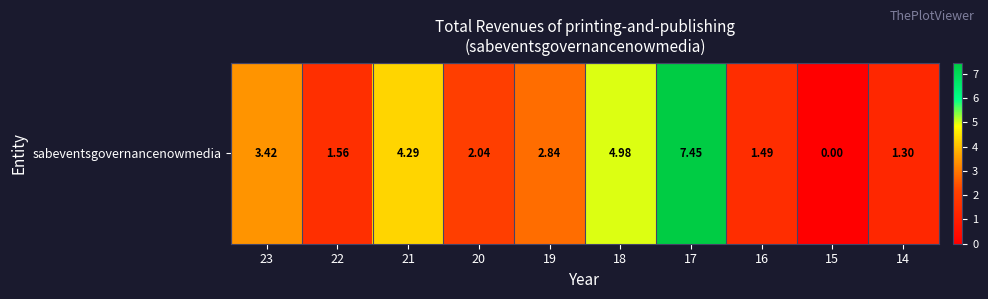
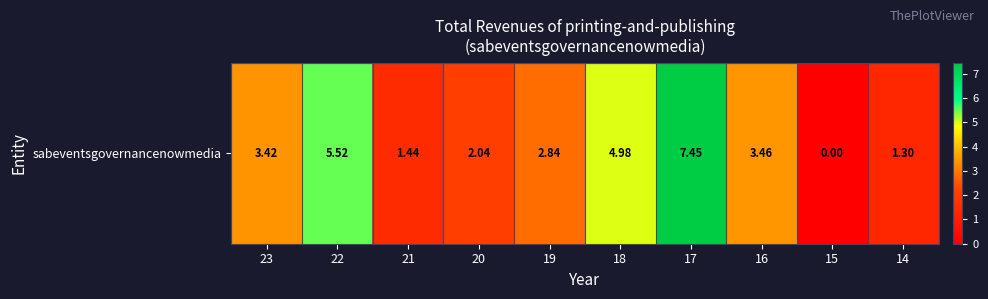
sabeventsgovernancenowmedia, 22: 1.56 -> 5.52
sabeventsgovernancenowmedia, 21: 4.29 -> 1.44
sabeventsgovernancenowmedia, 16: 1.49 -> 3.46
